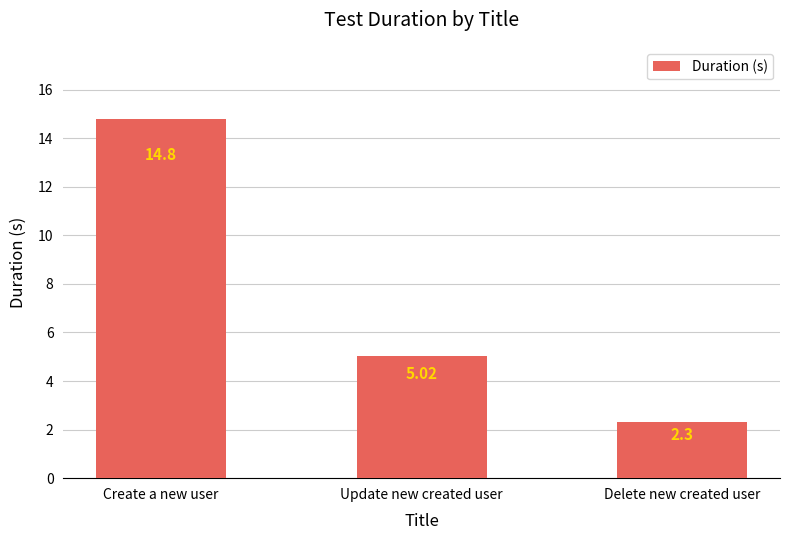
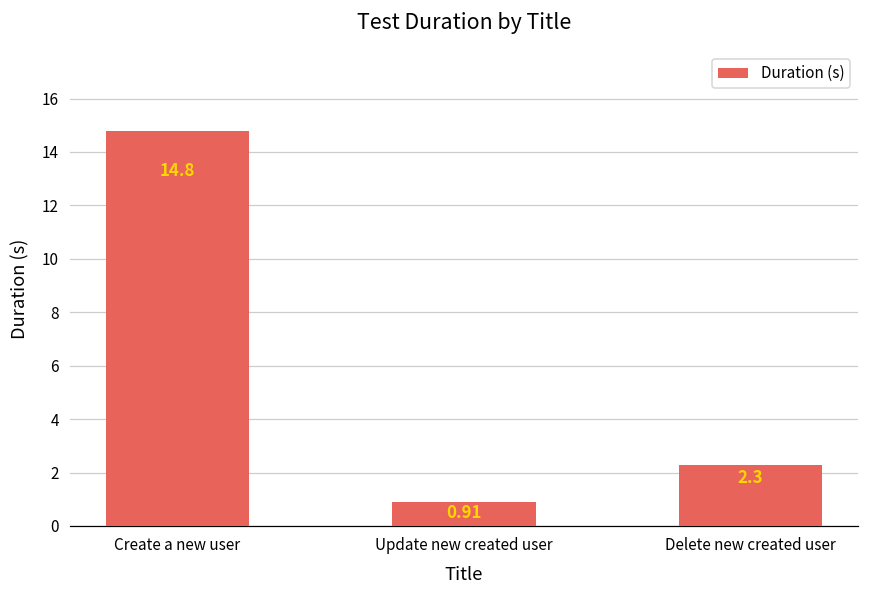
Update new created user: 5.02 -> 0.91
